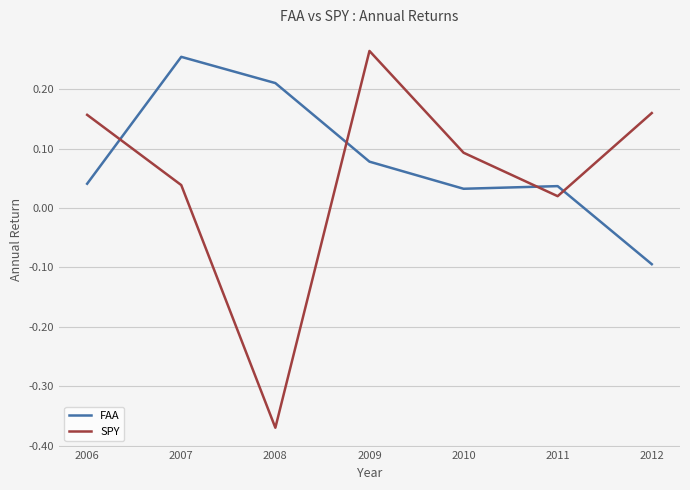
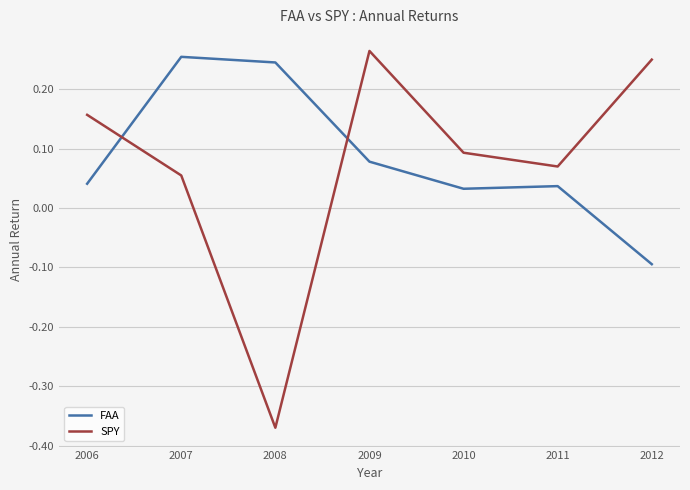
SPY, 2007: 0.04 -> 0.05
FAA, 2008: 0.21 -> 0.25
SPY, 2011: 0.02 -> 0.07
SPY, 2012: 0.16 -> 0.25
